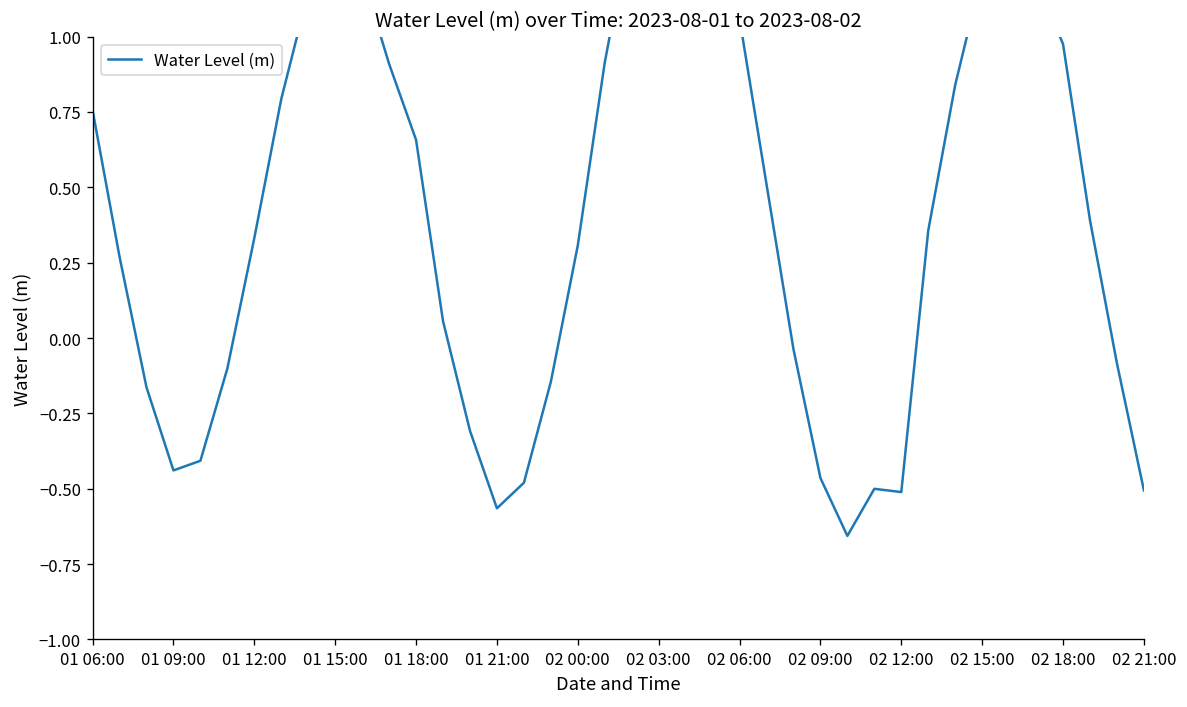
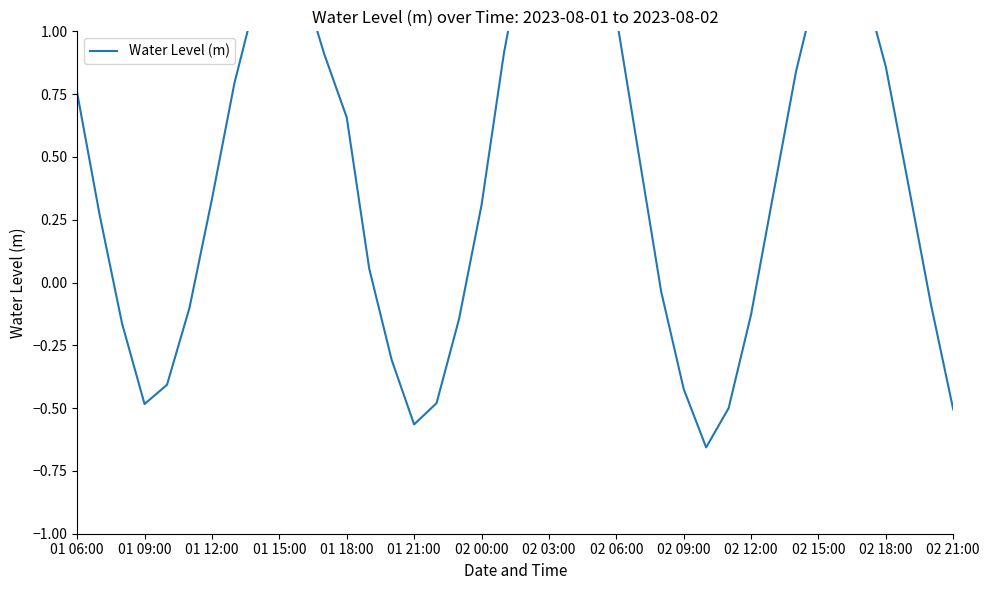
01 09:00: -0.44 -> -0.48
02 09:00: -0.46 -> -0.42
02 12:00: -0.51 -> -0.13
02 18:00: 0.98 -> 0.86
